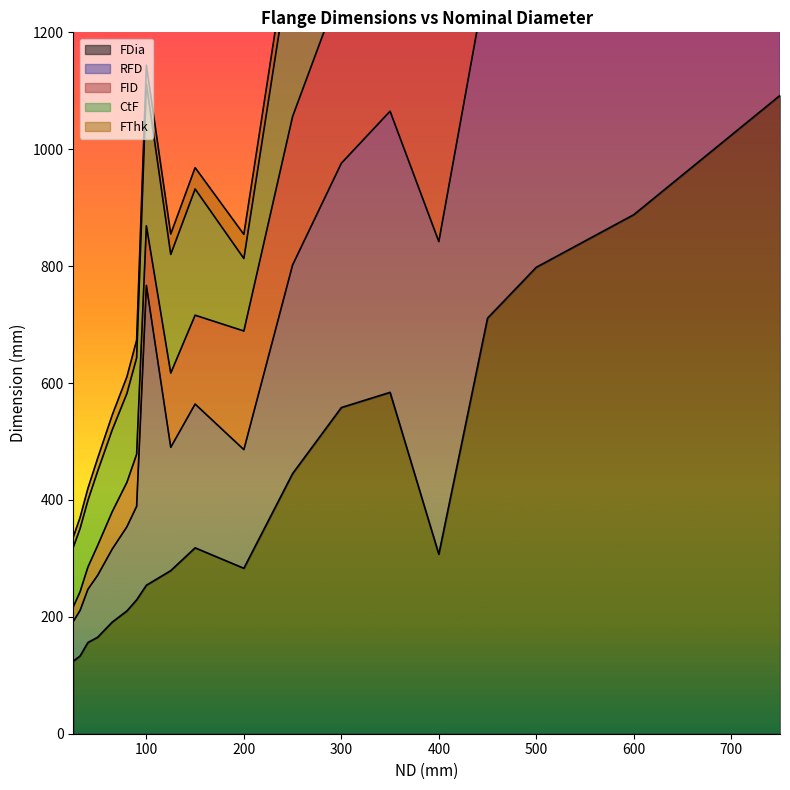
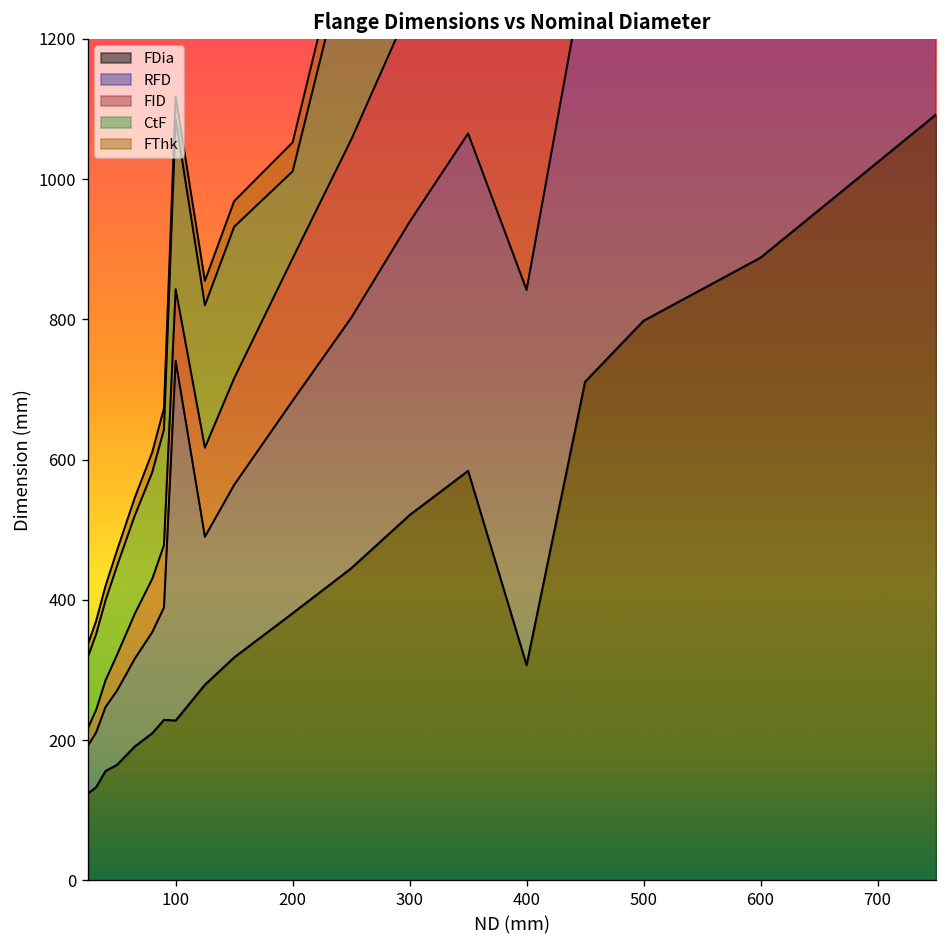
FDia, 100: 250 -> 230
FDia, 200: 280 -> 380
RFD, 200: 200 -> 300
FDia, 300: 560 -> 520
